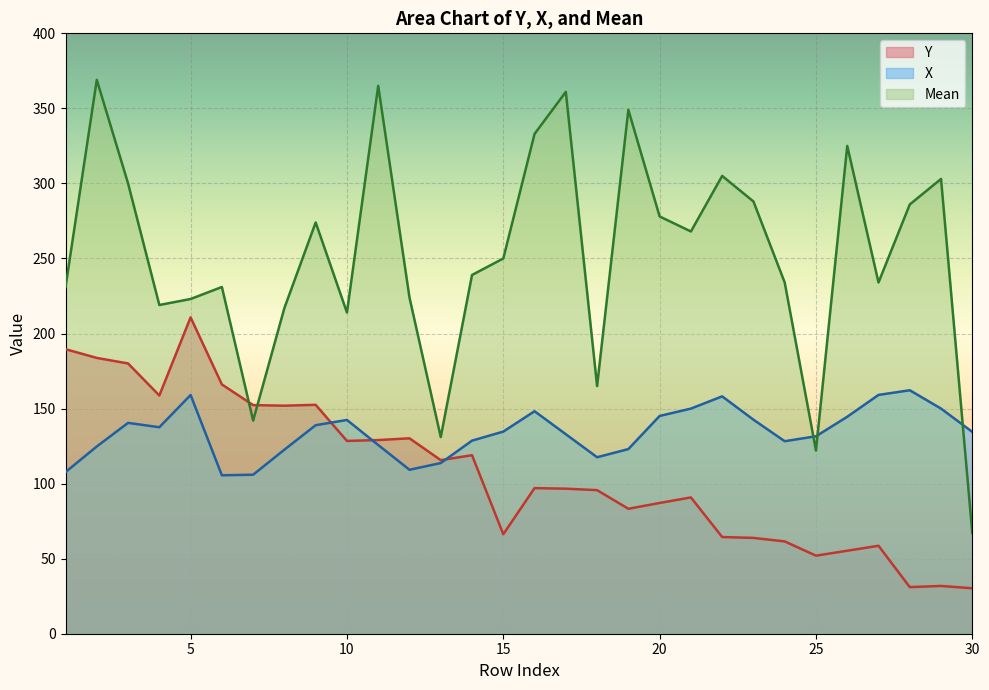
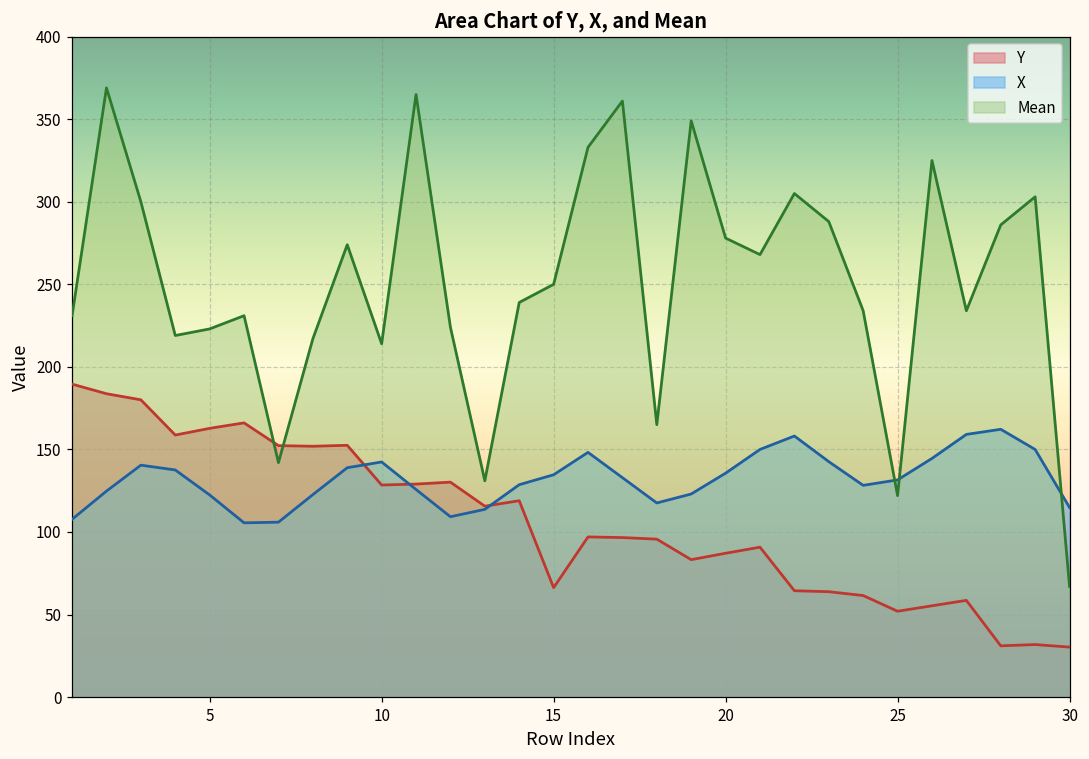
Y, 5: 211 -> 163
X, 5: 159 -> 122
X, 20: 145 -> 136
X, 30: 134 -> 115
